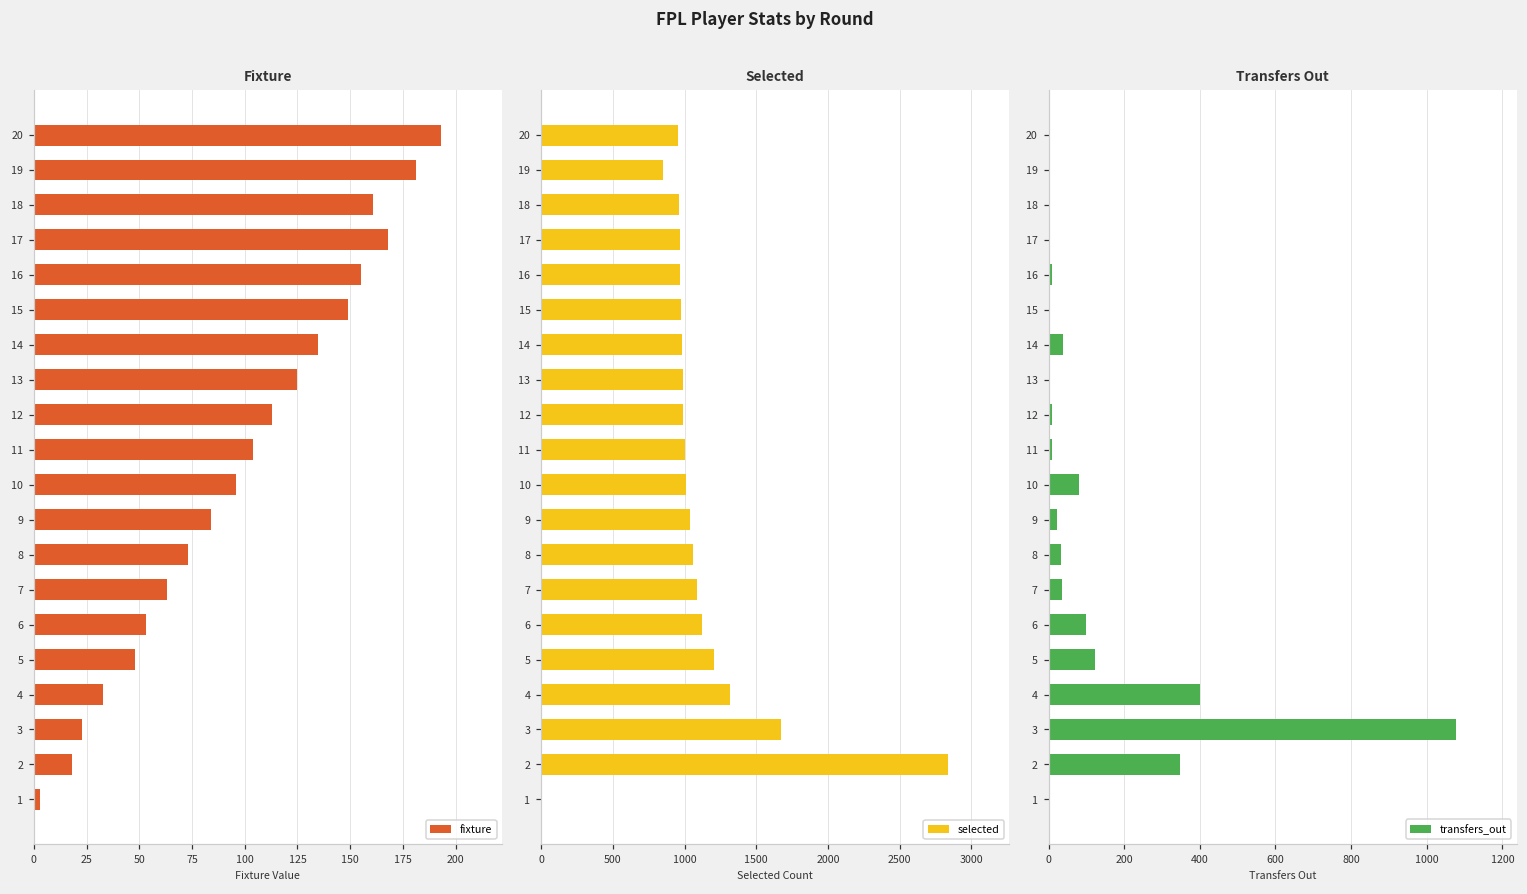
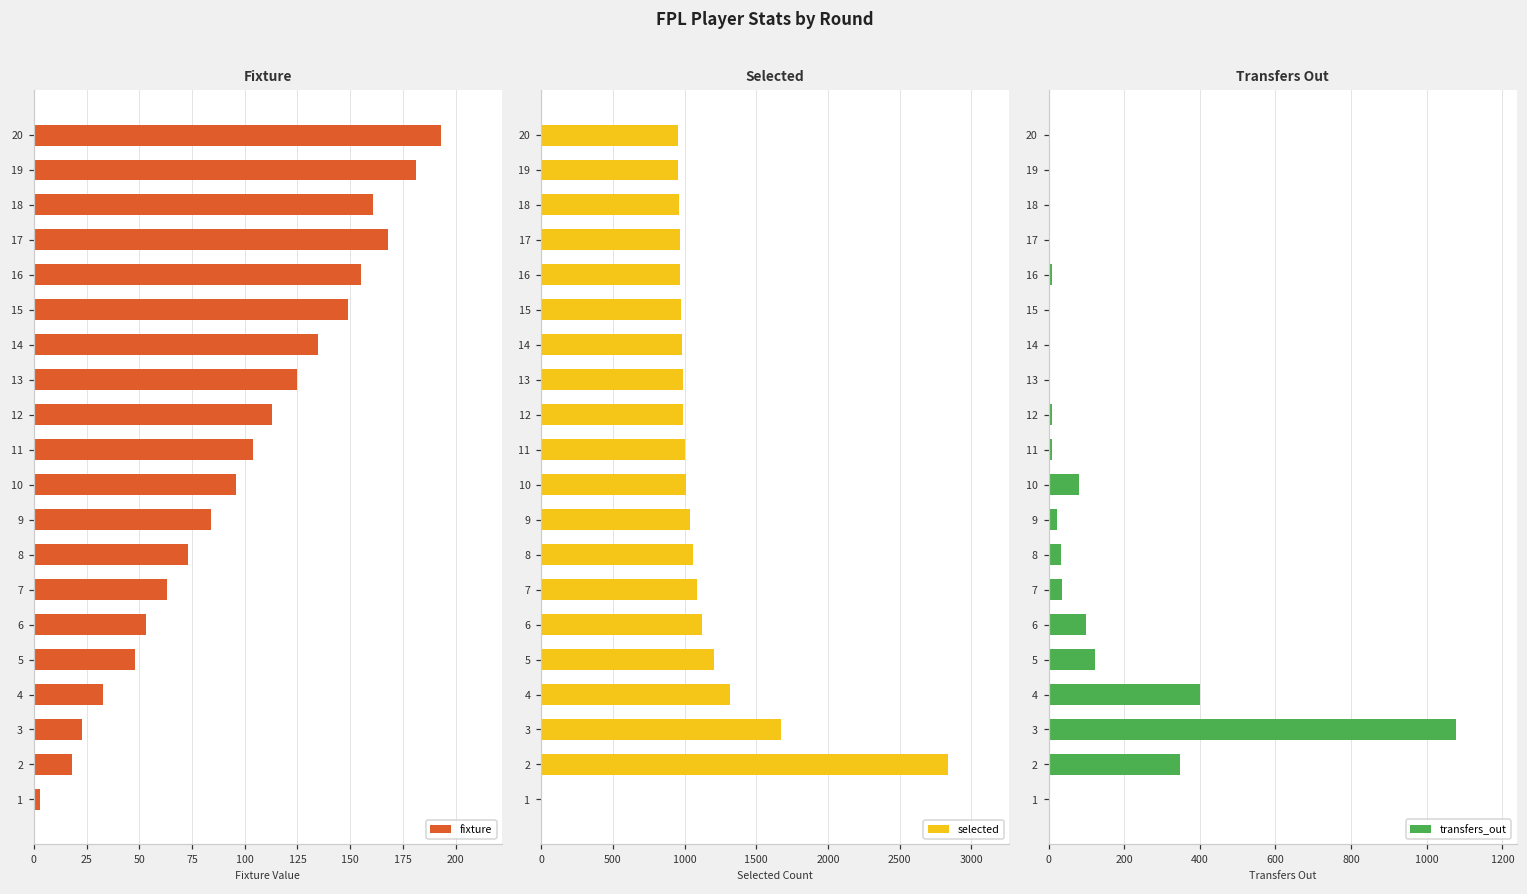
Selected, 19: 850 -> 960
Transfers Out, 14: 40 -> 10
